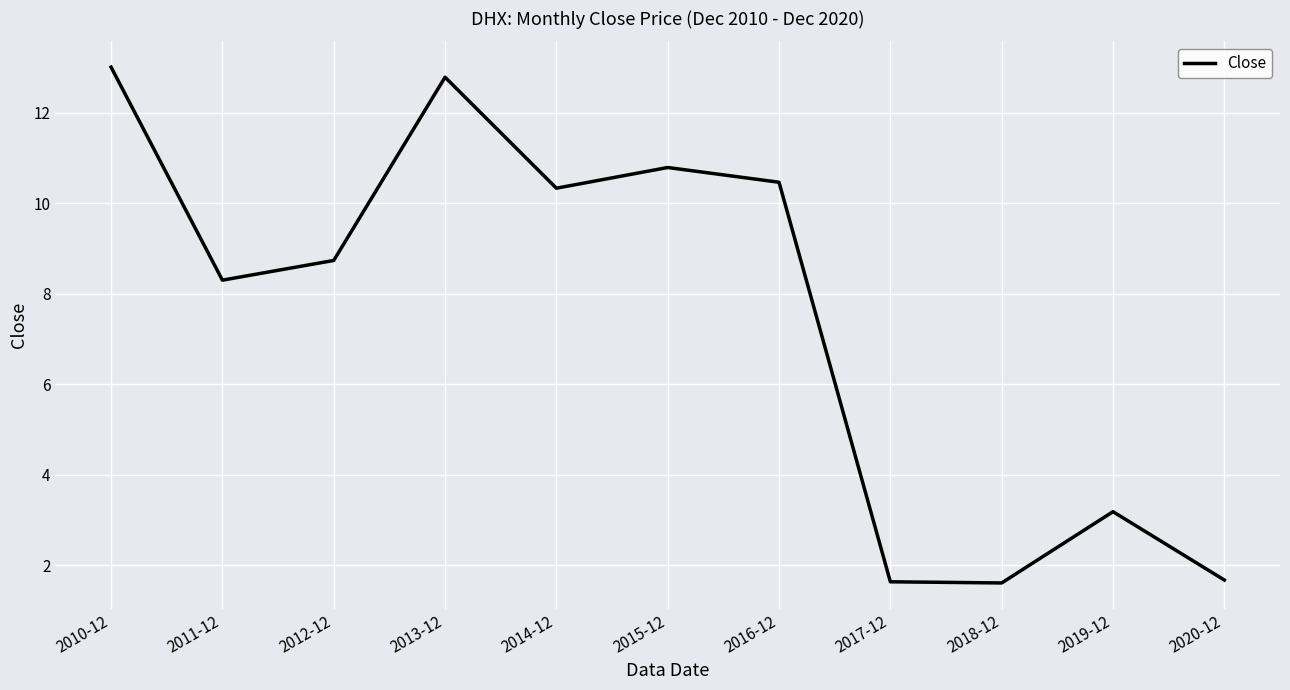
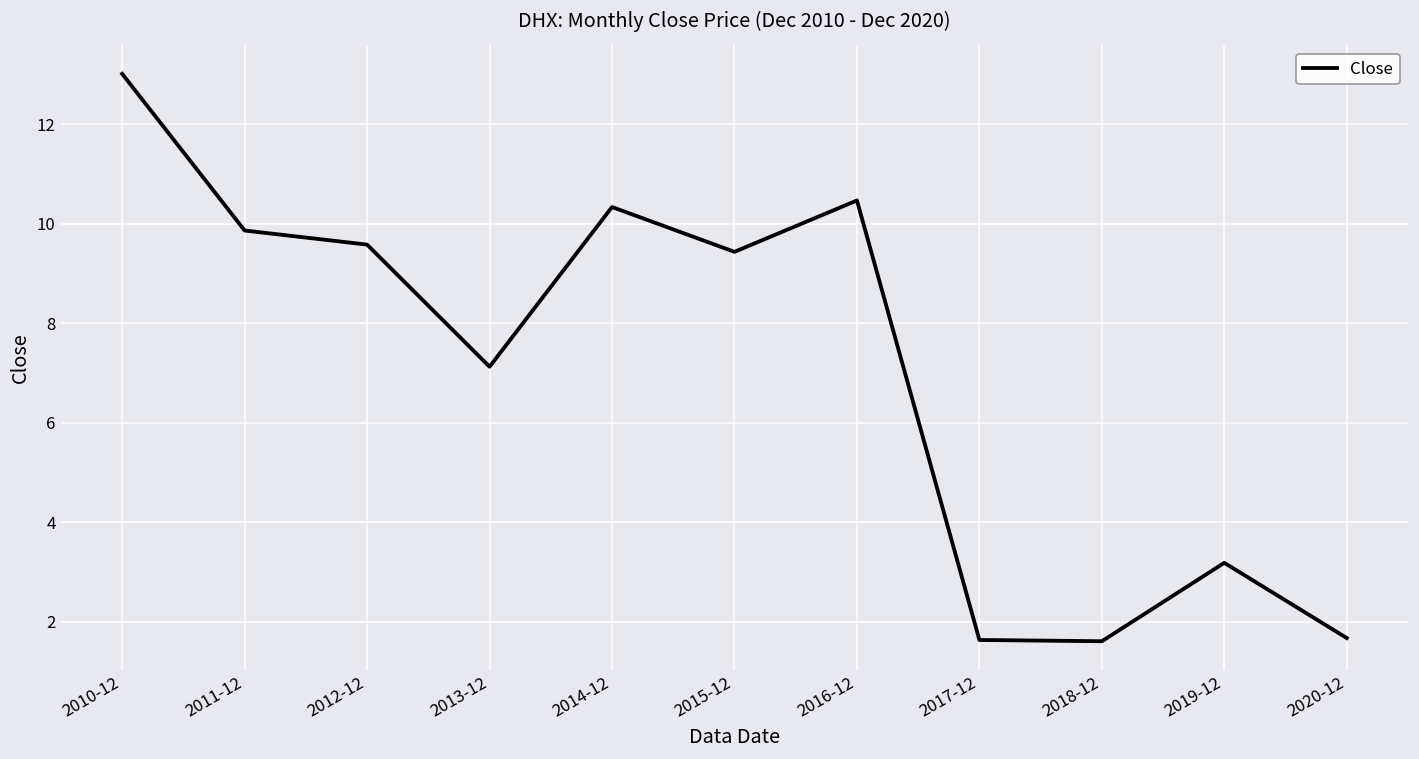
2011-12: 8.3 -> 9.9
2012-12: 8.7 -> 9.6
2013-12: 12.8 -> 7.1
2015-12: 10.8 -> 9.4
